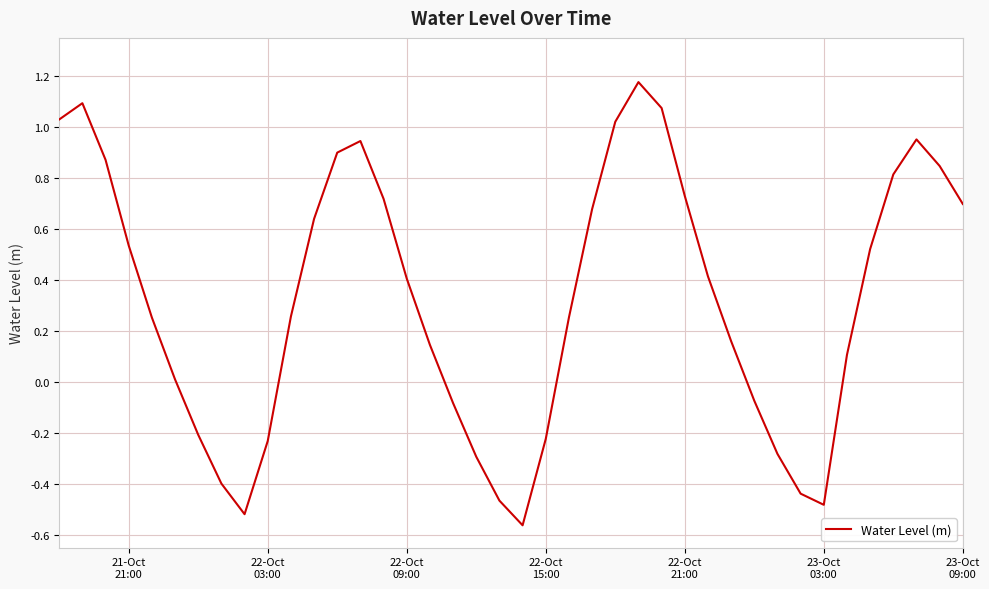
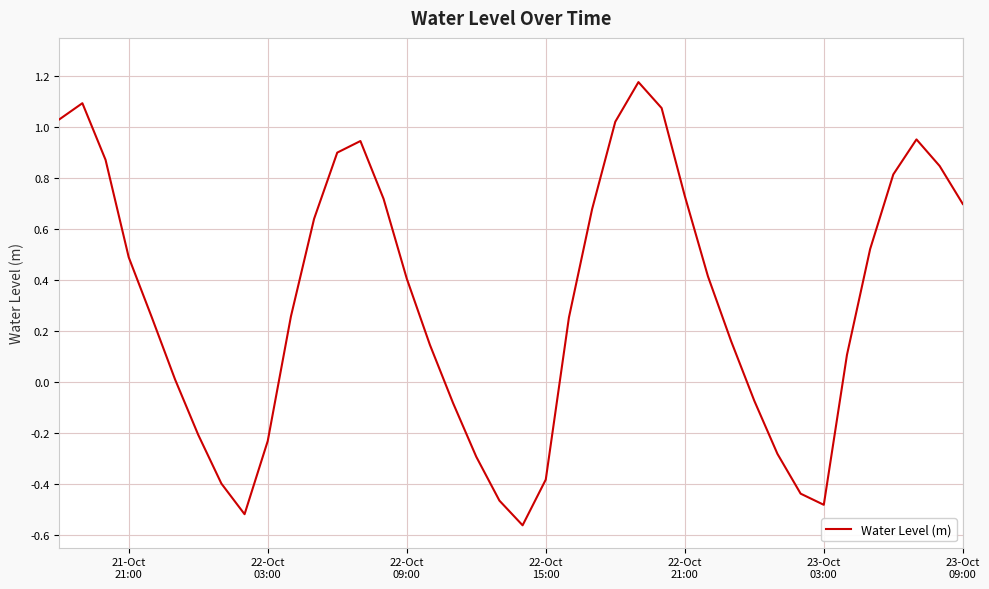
21-Oct 21:00: 0.54 -> 0.49
22-Oct 15:00: -0.22 -> -0.38
